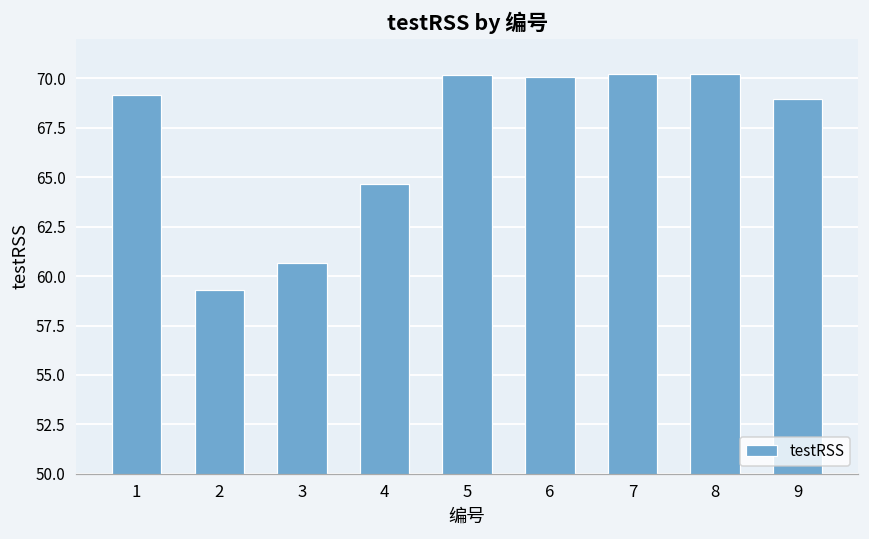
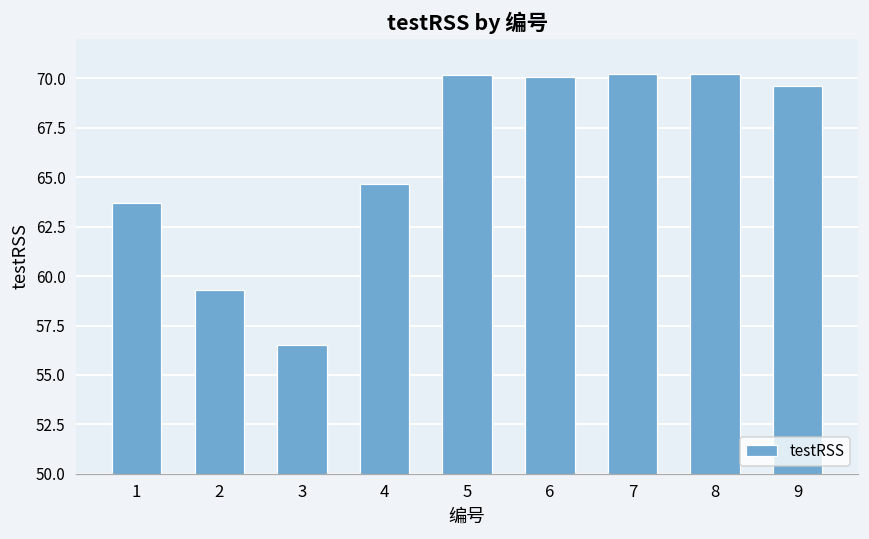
1: 69.1 -> 63.7
3: 60.7 -> 56.5
9: 69.0 -> 69.6
